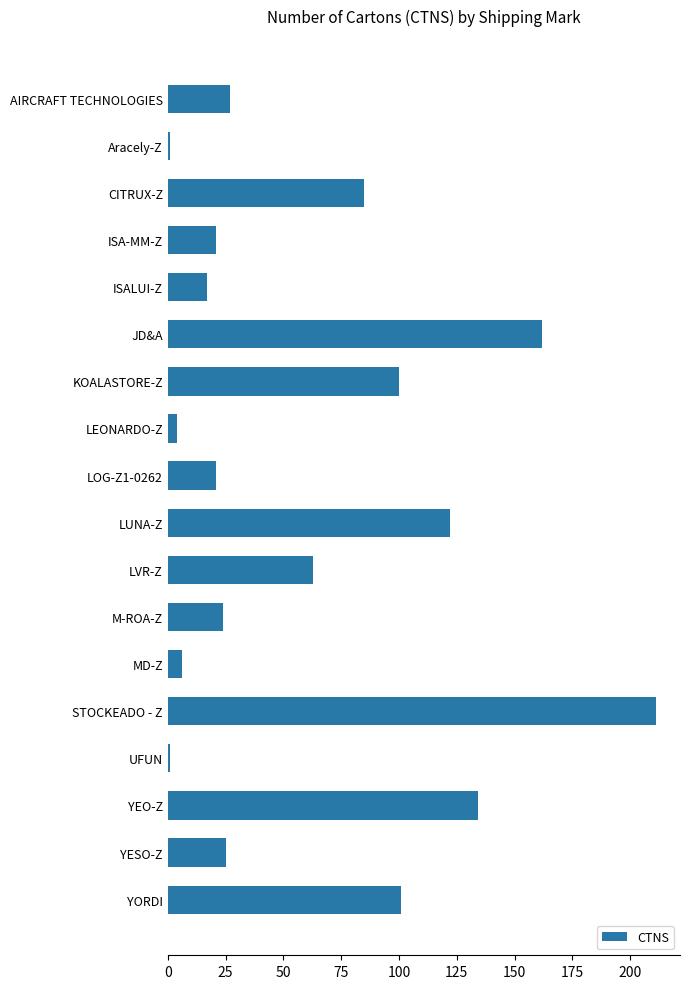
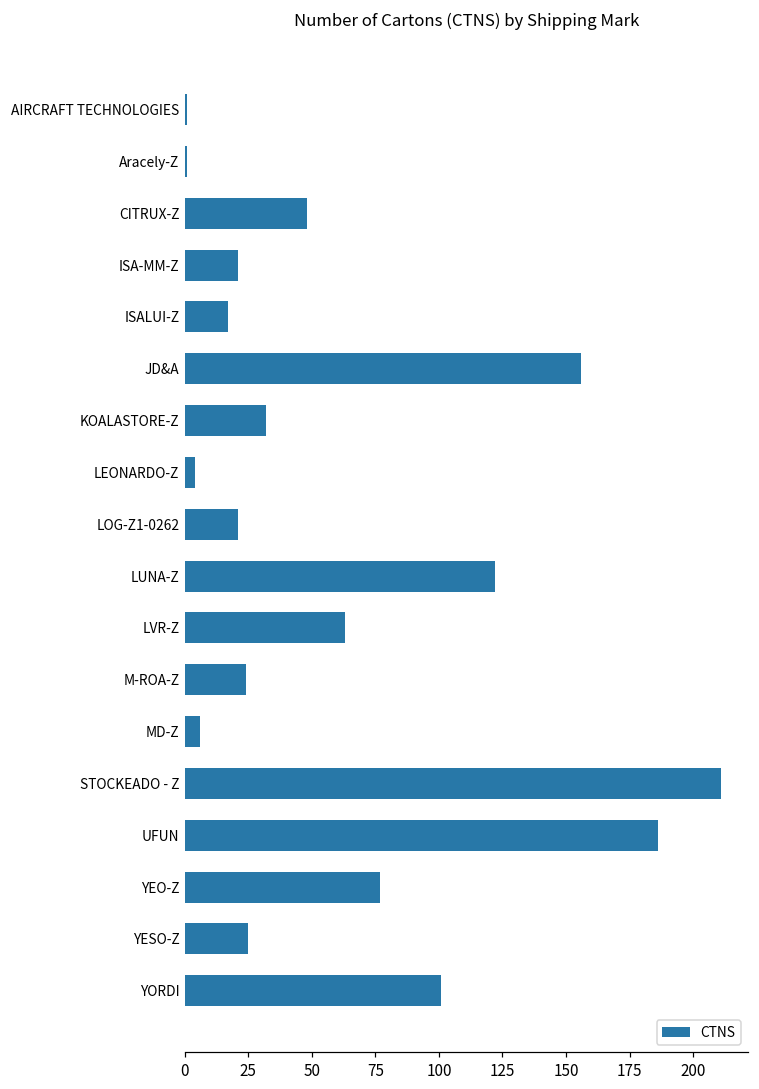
AIRCRAFT TECHNOLOGIES: 27 -> 1
CITRUX-Z: 85 -> 48
JD&A: 162 -> 156
KOALASTORE-Z: 100 -> 32
UFUN: 1 -> 186
YEO-Z: 134 -> 77
